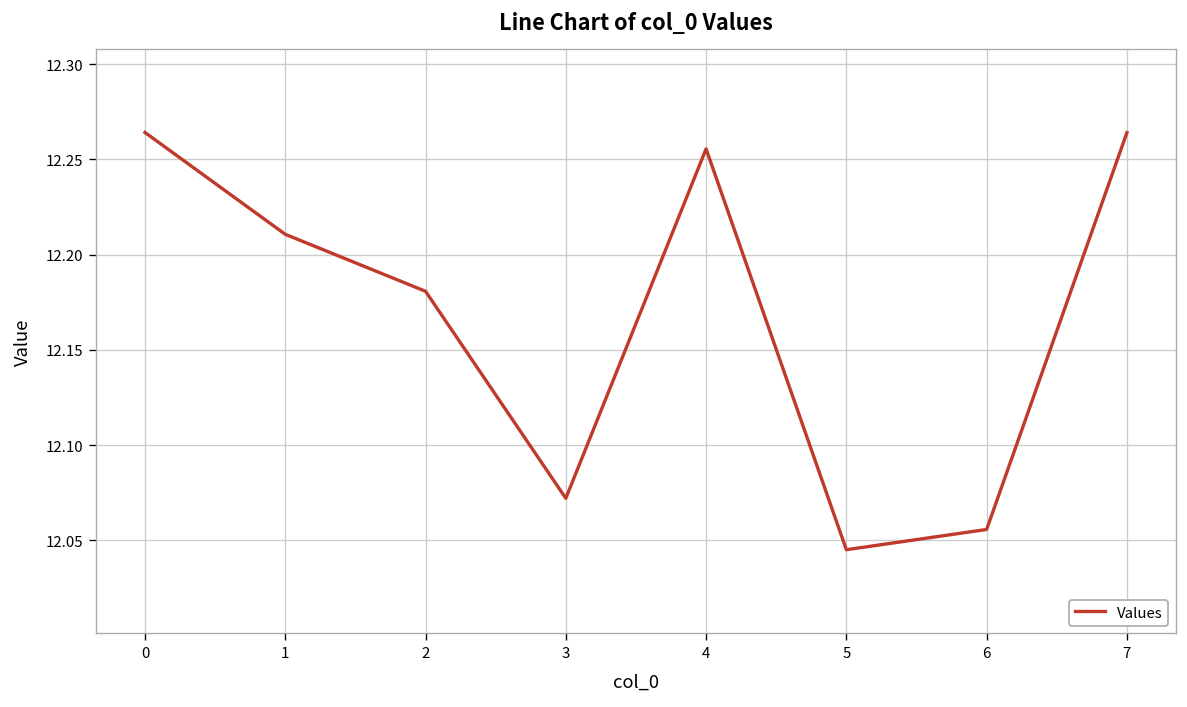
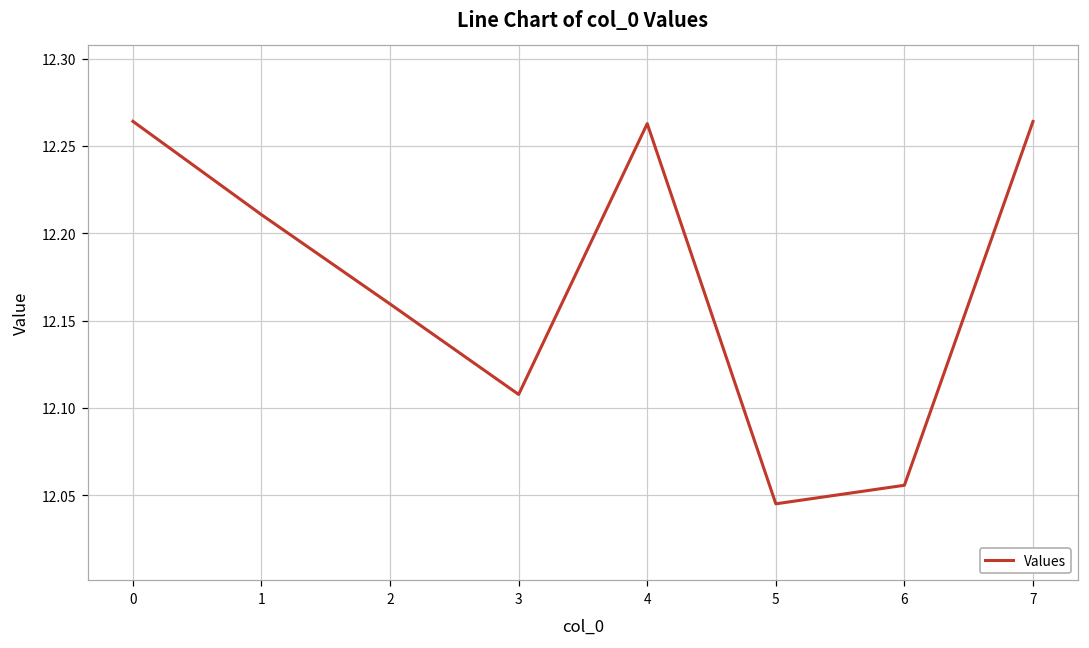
2: 12.181 -> 12.159
3: 12.072 -> 12.108
4: 12.256 -> 12.263
